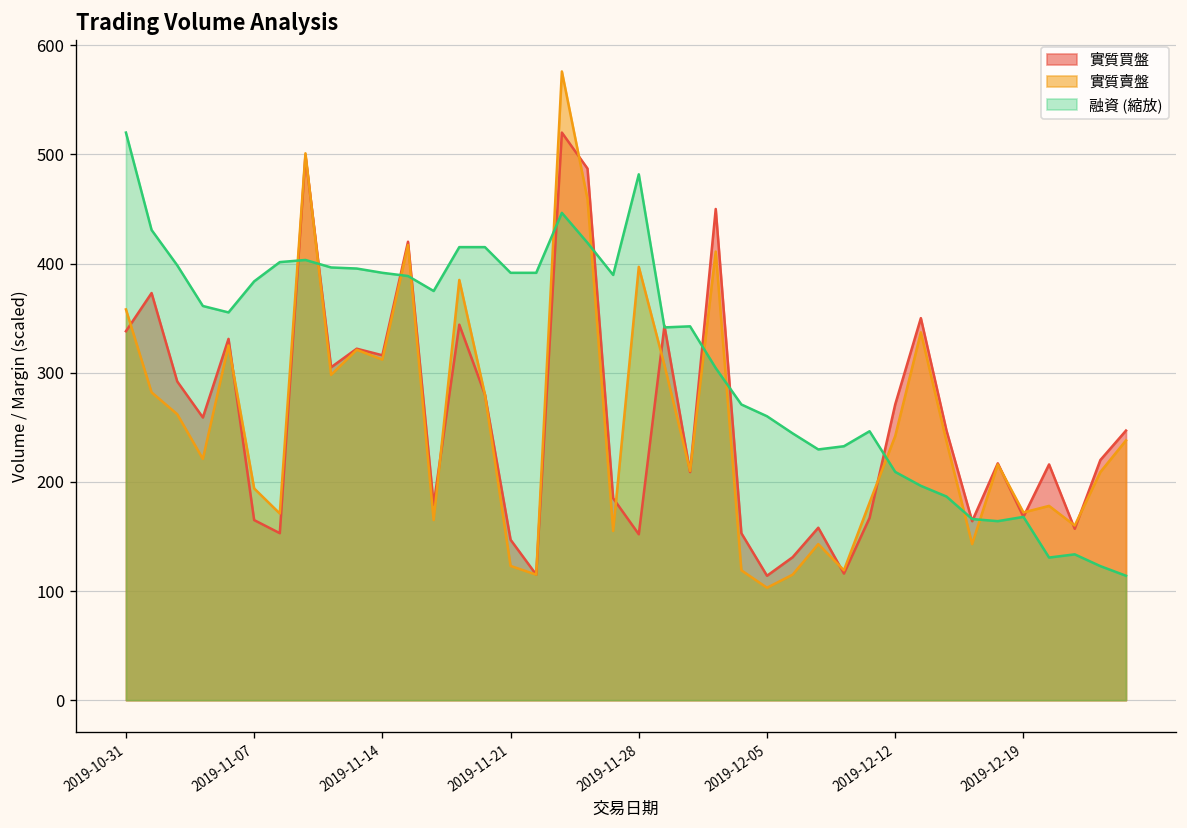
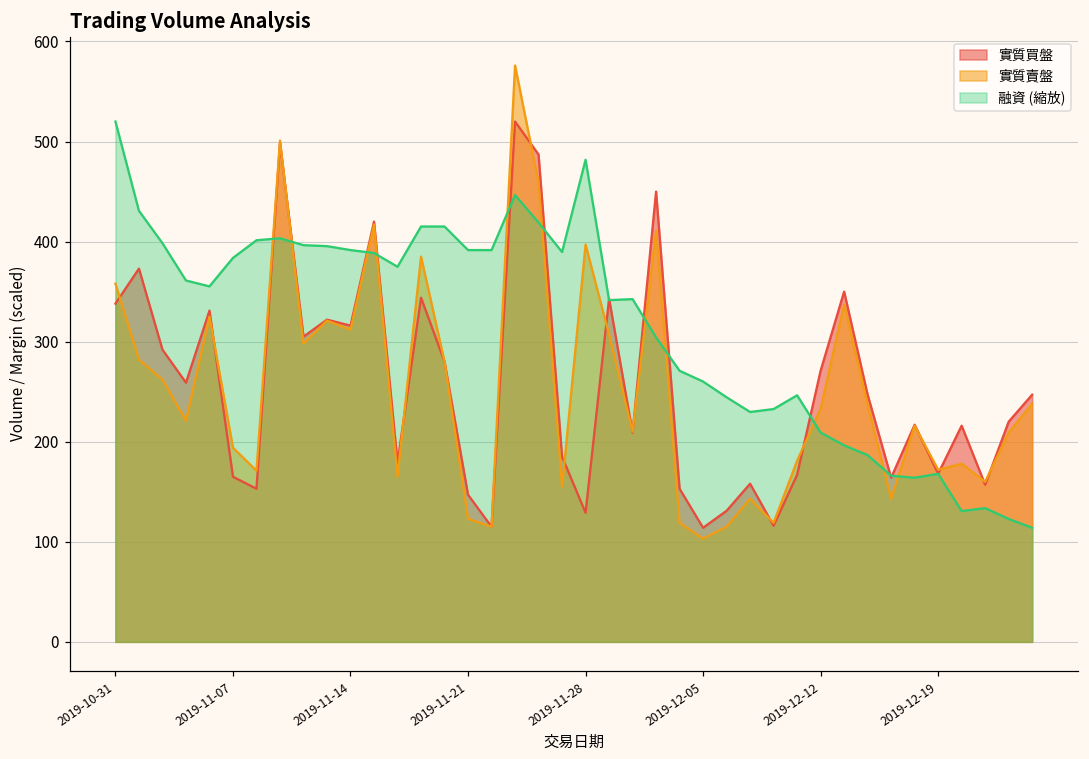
實質買盤, 2019-11-28: 150 -> 130
實質賣盤, 2019-12-12: 240 -> 230
